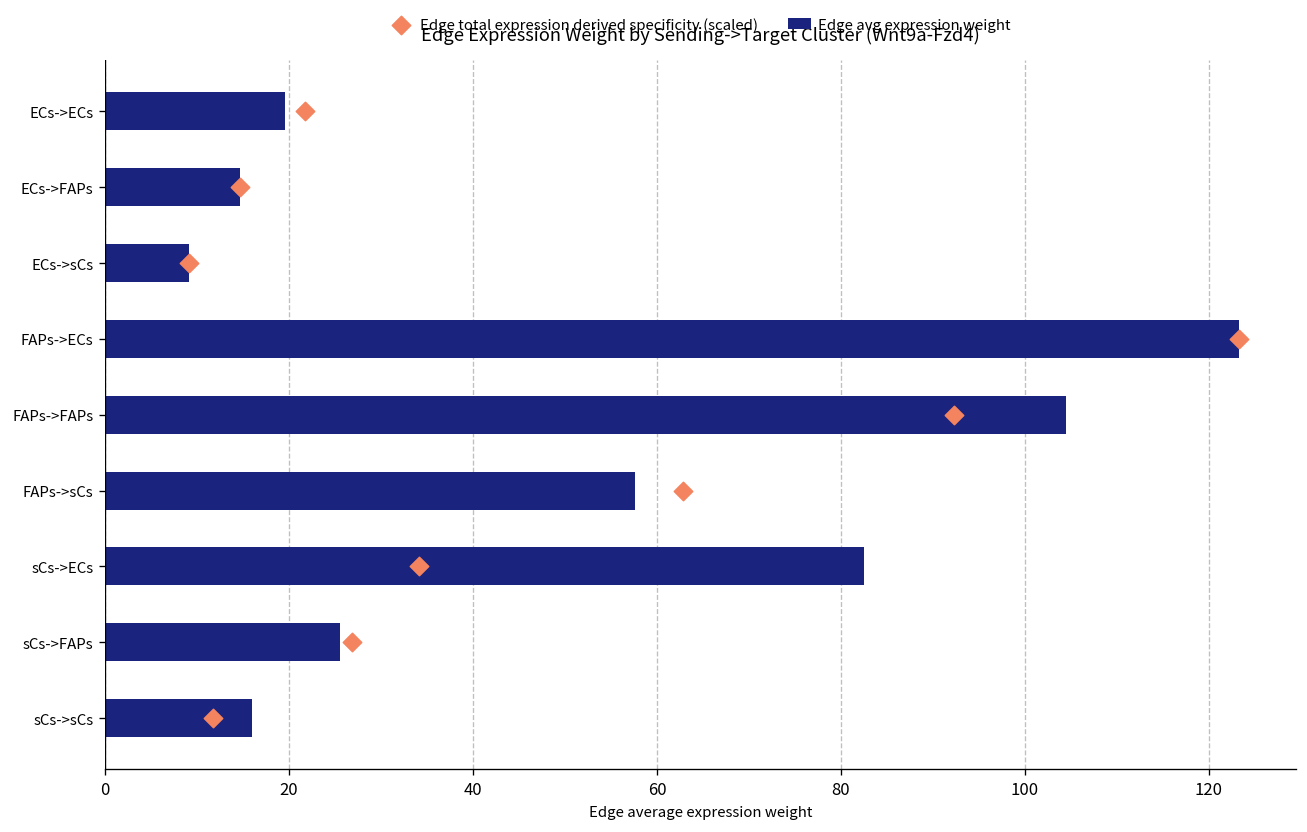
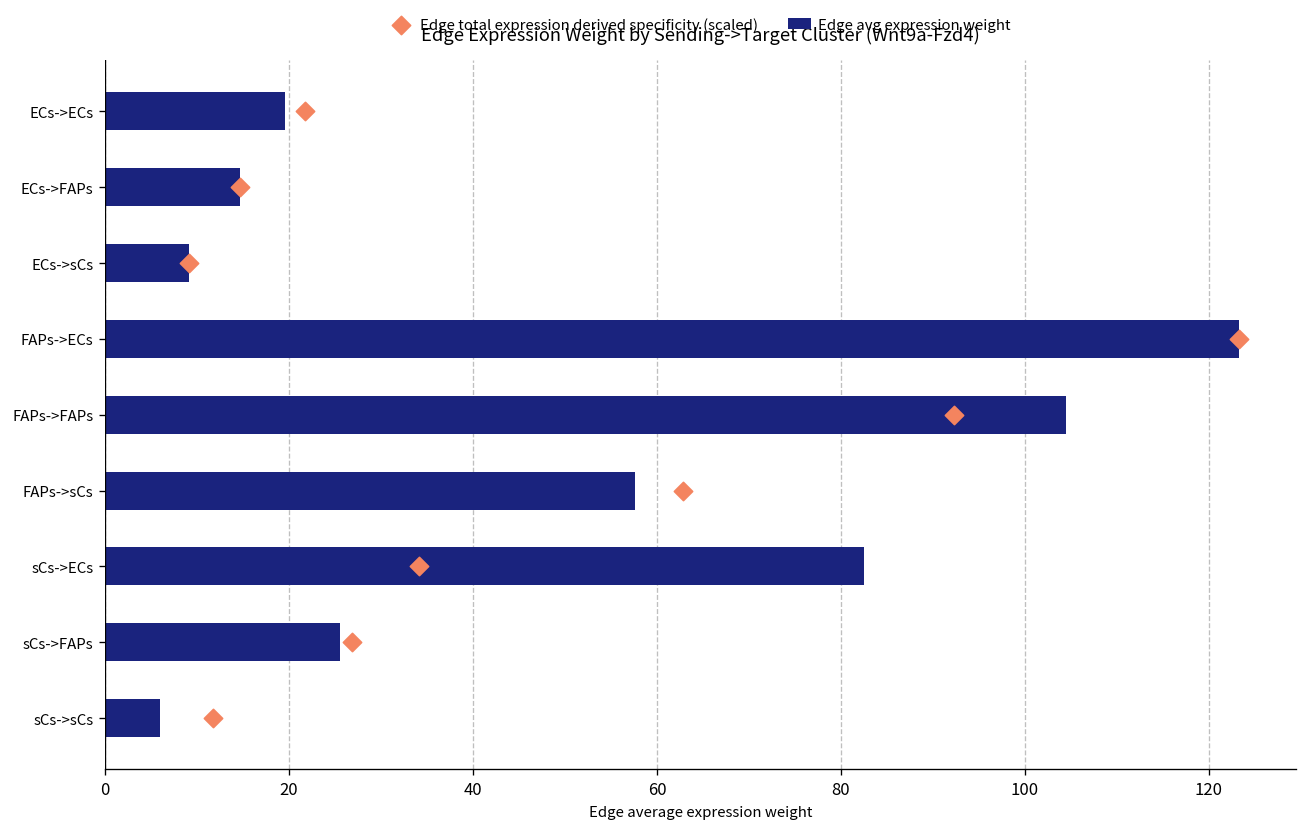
Edge avg expression weight, sCs->sCs: 16 -> 6
